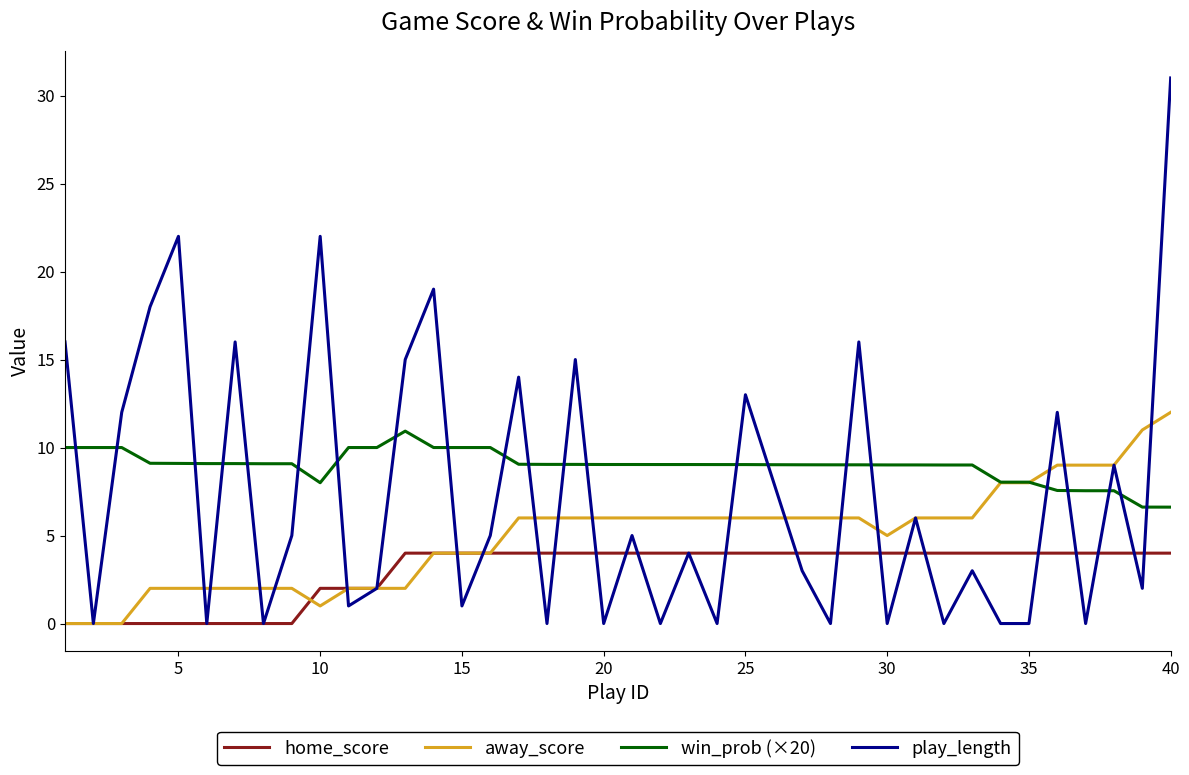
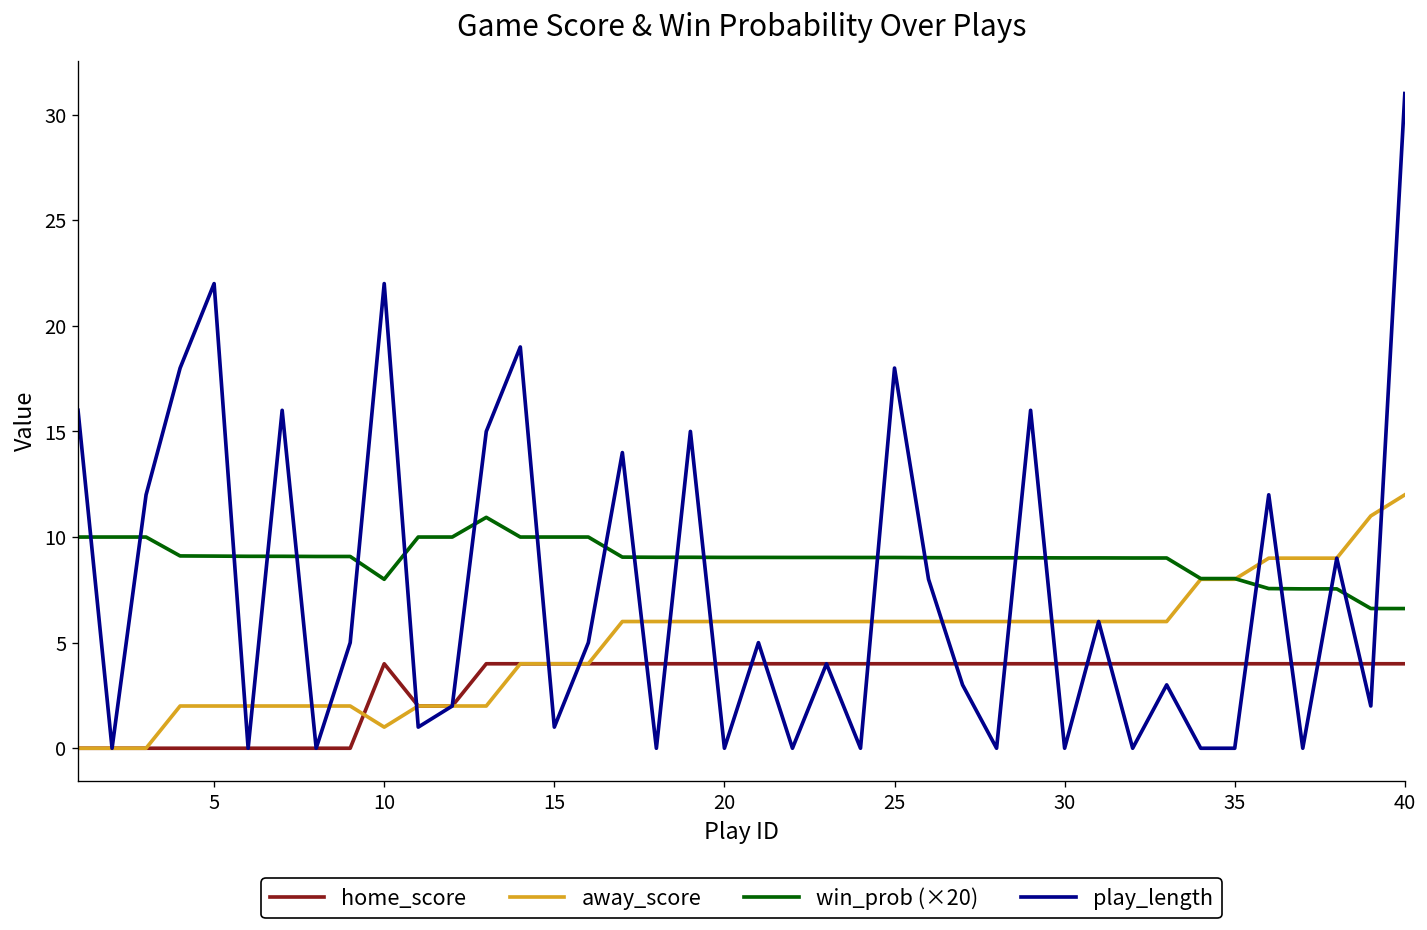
home_score, 10: 2 -> 4
play_length, 25: 13 -> 18
away_score, 30: 5 -> 6
